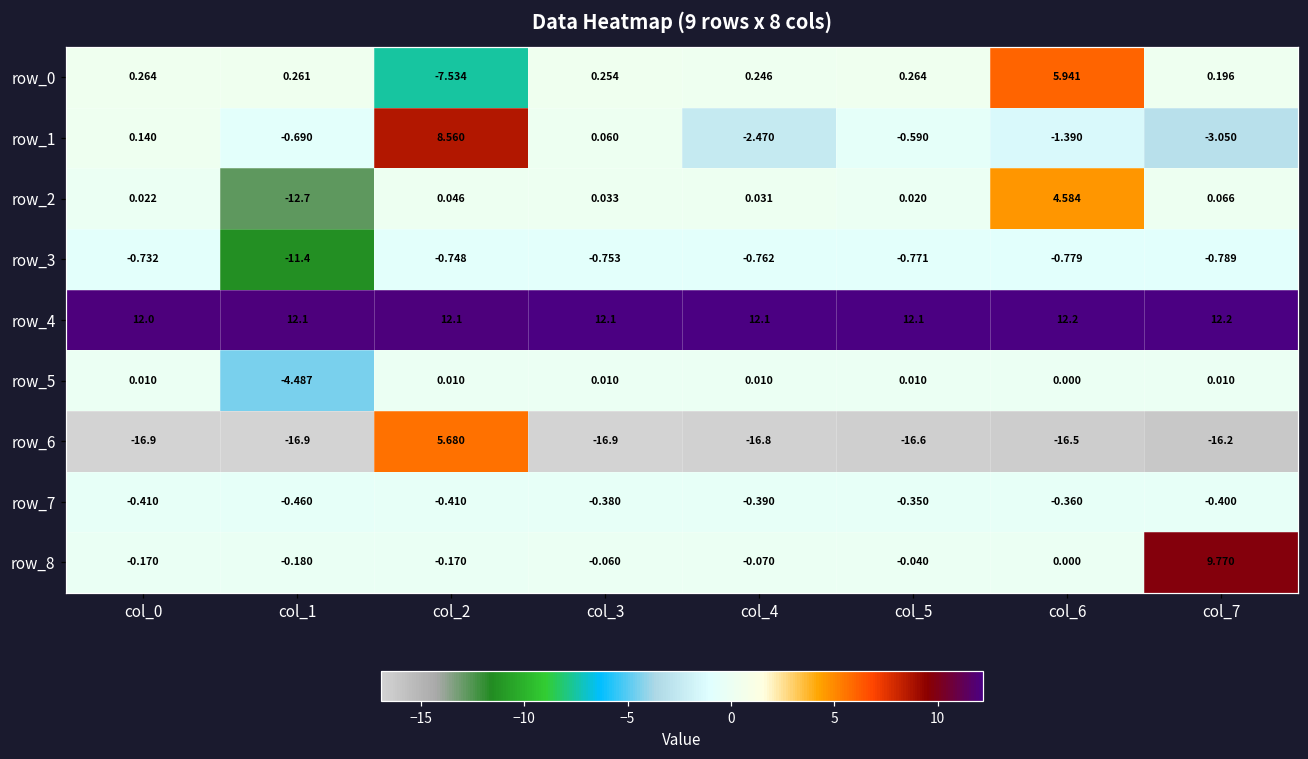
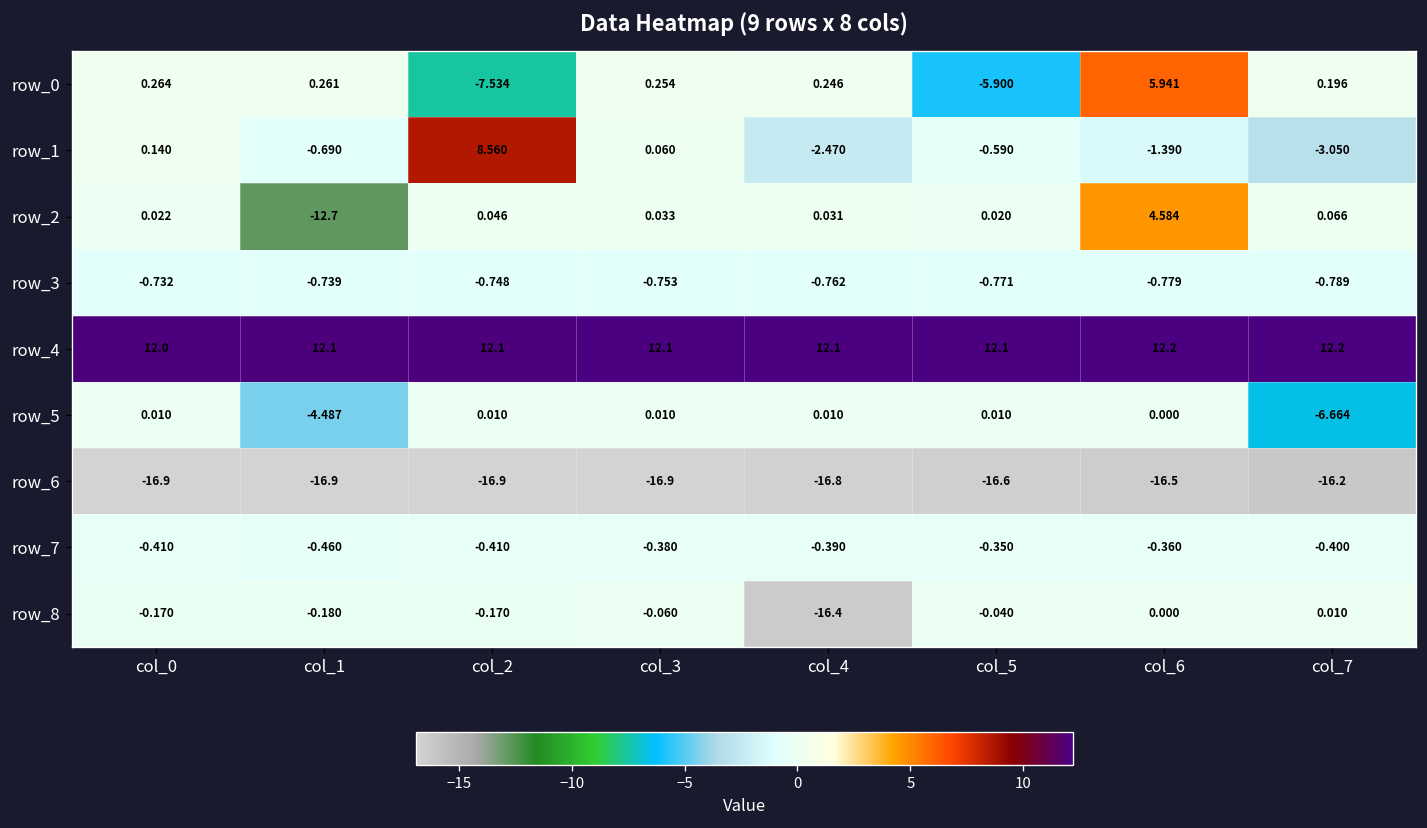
row_0, col_5: 0.264 -> -5.900
row_3, col_1: -11.4 -> -0.739
row_5, col_7: 0.010 -> -6.664
row_6, col_2: 5.680 -> -16.9
row_8, col_4: -0.070 -> -16.4
row_8, col_7: 9.770 -> 0.010
